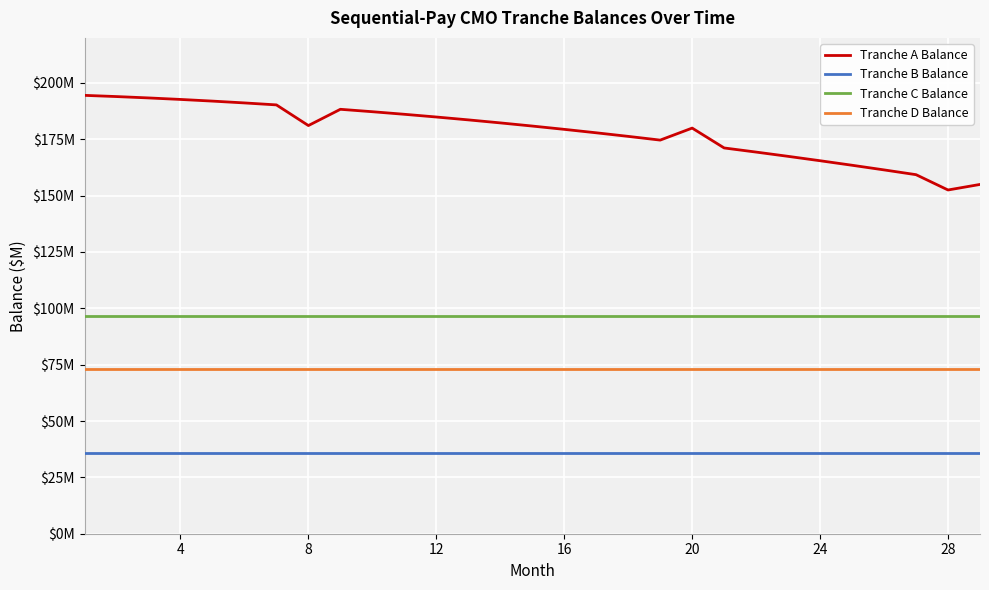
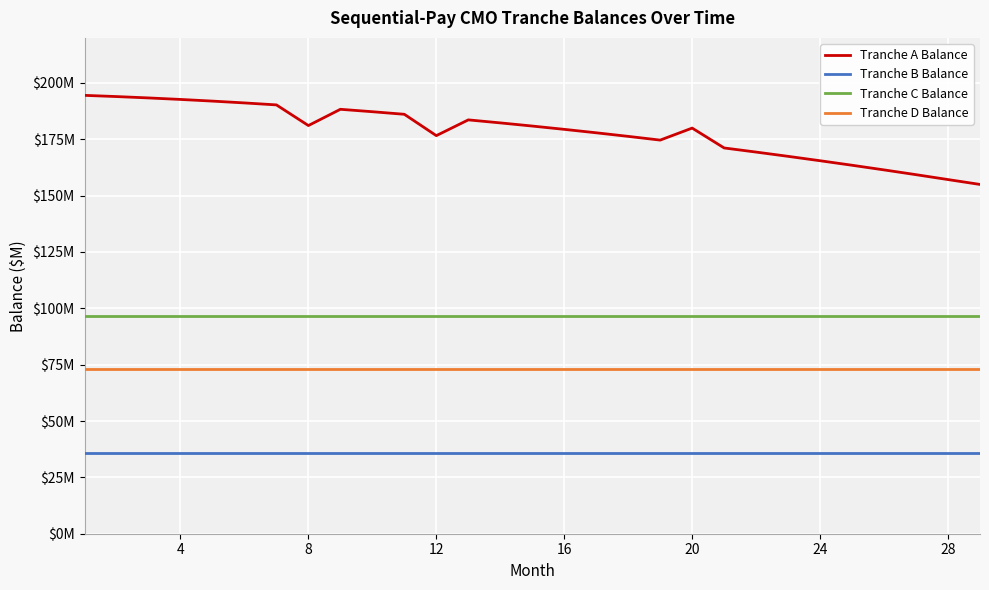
Tranche A Balance, 12: $185000000 -> $177000000
Tranche A Balance, 28: $153000000 -> $157000000
